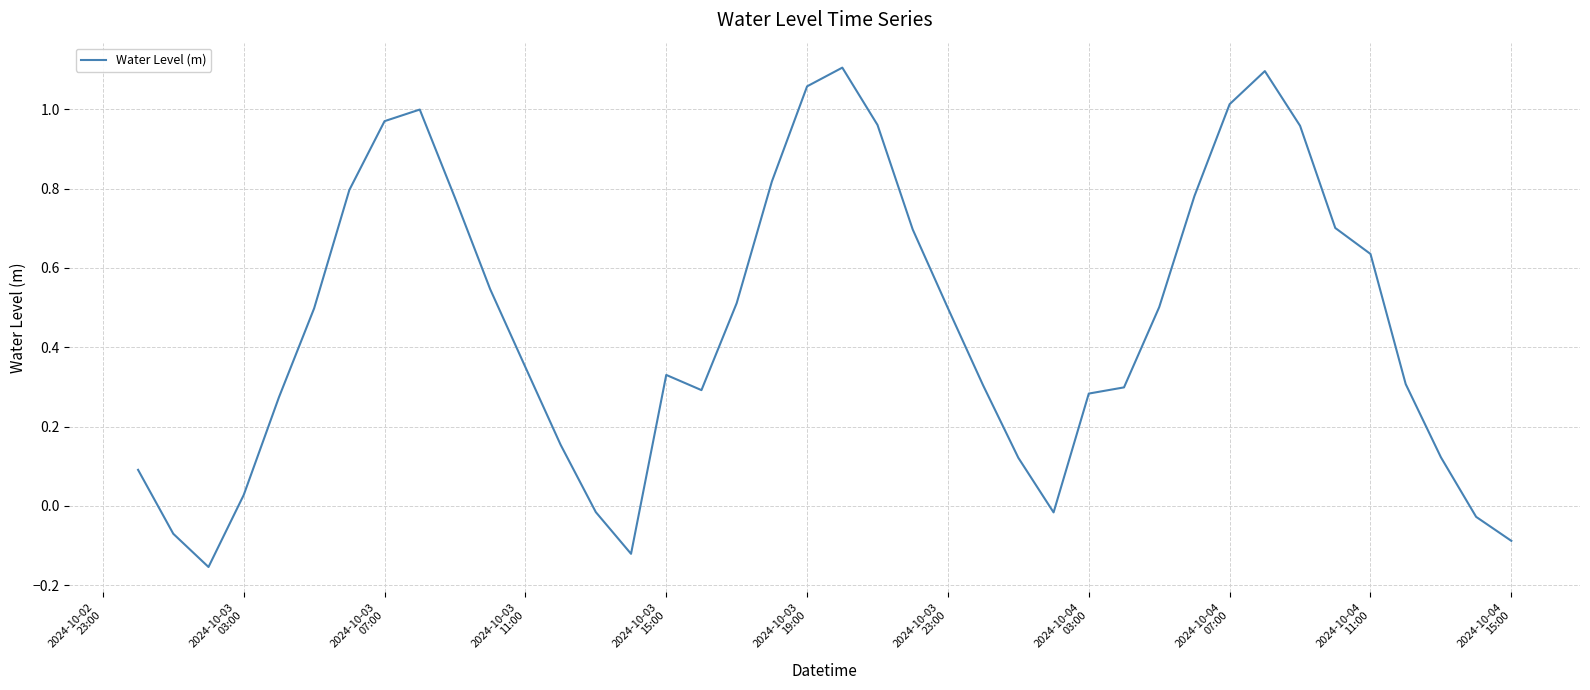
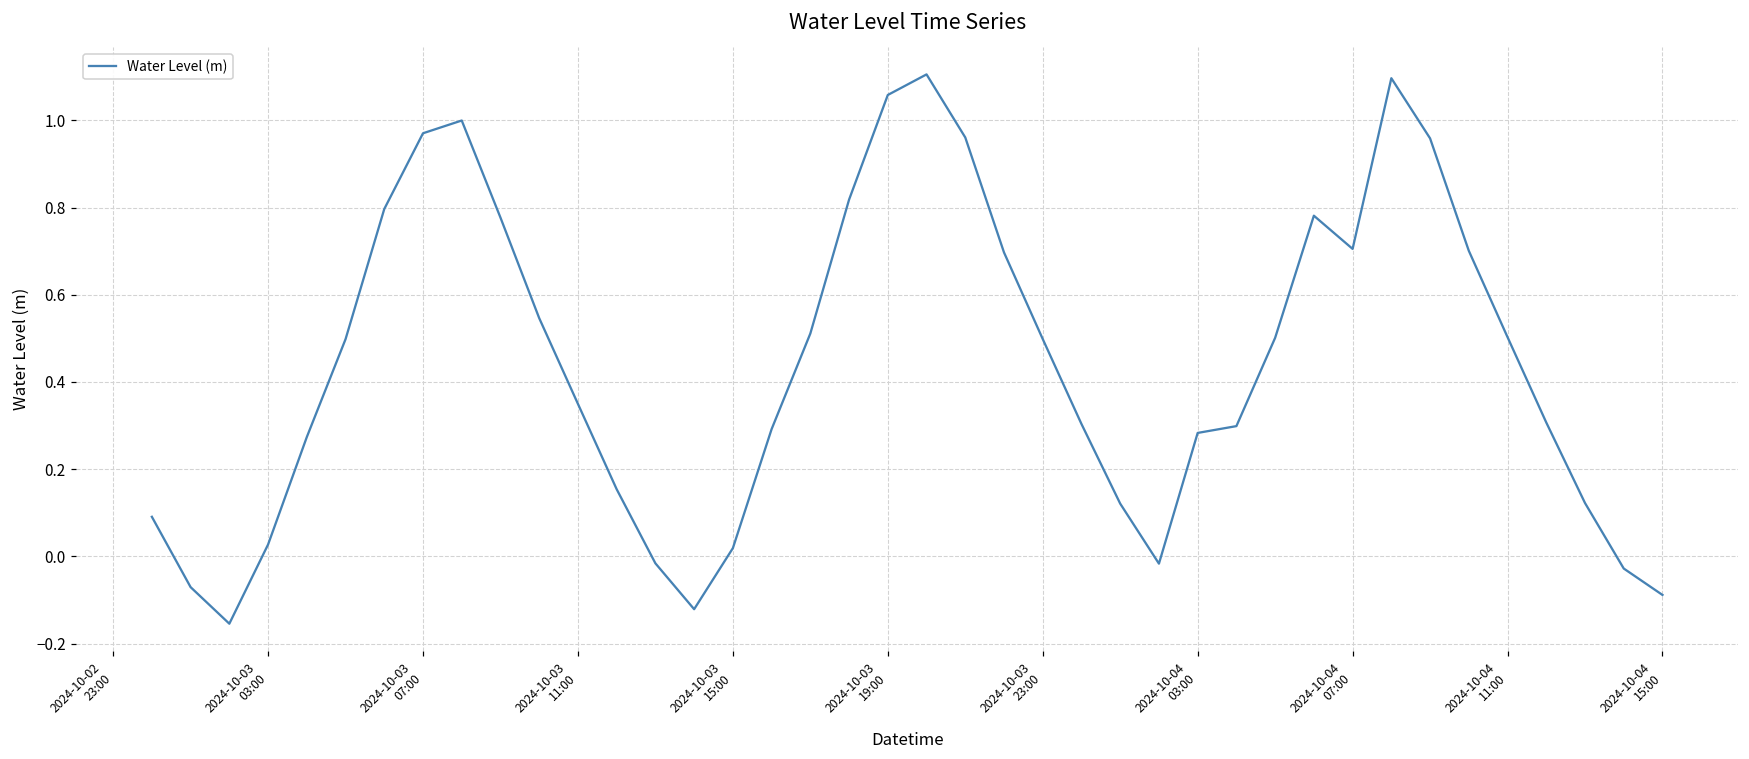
2024-10-03 15:00: 0.33 -> 0.02
2024-10-04 07:00: 1.01 -> 0.71
2024-10-04 11:00: 0.64 -> 0.50
